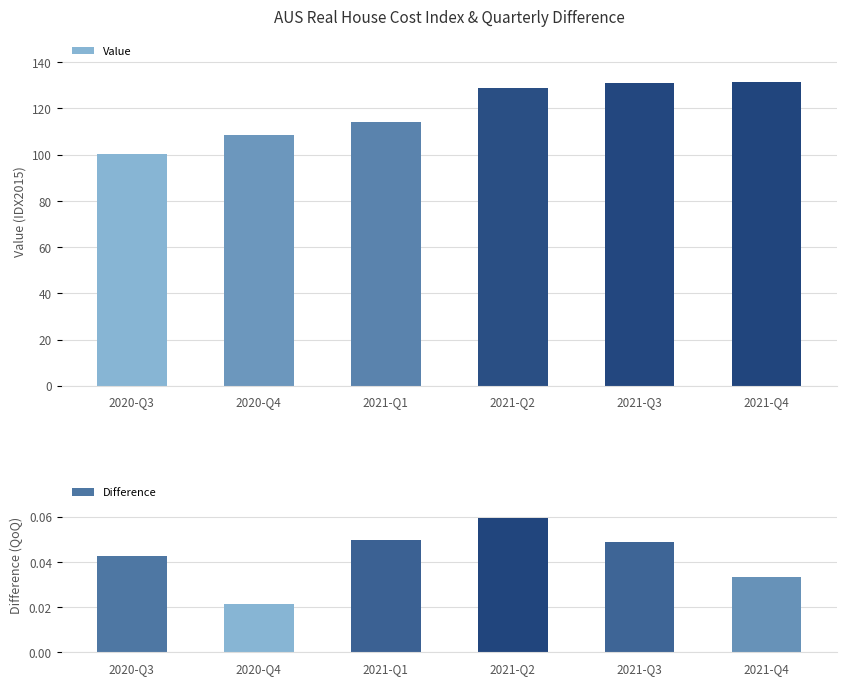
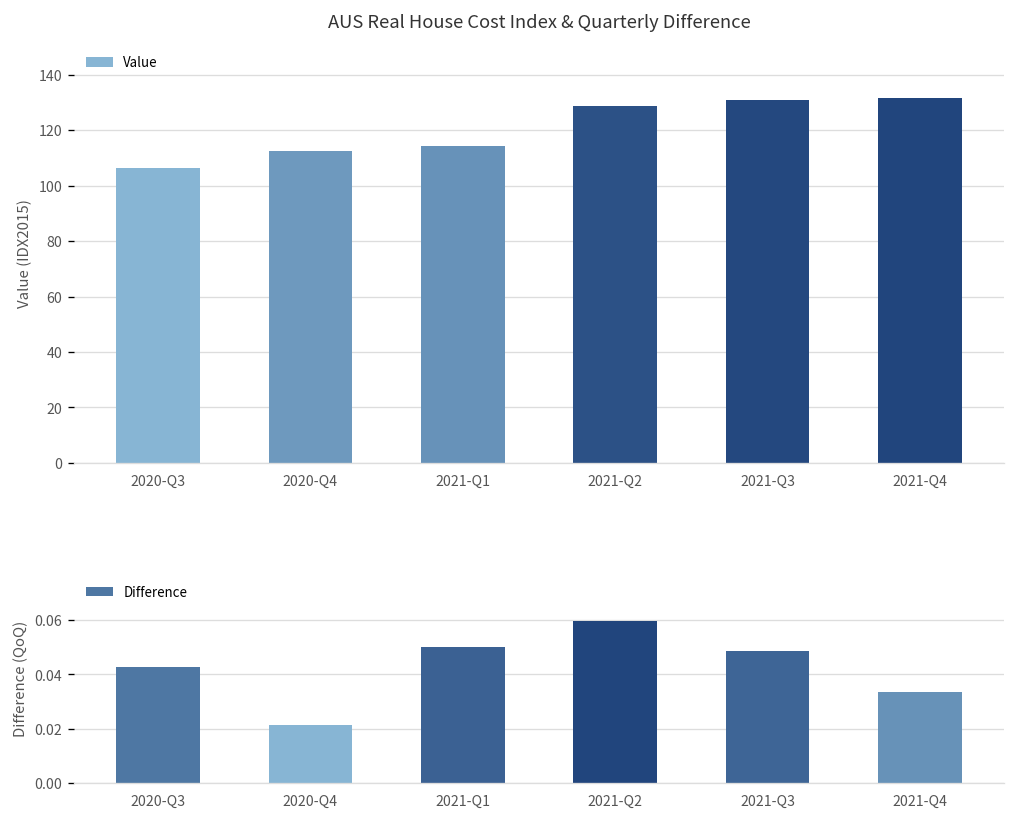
AUS Real House Cost Index & Quarterly Difference, 2020-Q3: 100 -> 106
AUS Real House Cost Index & Quarterly Difference, 2020-Q4: 109 -> 113
